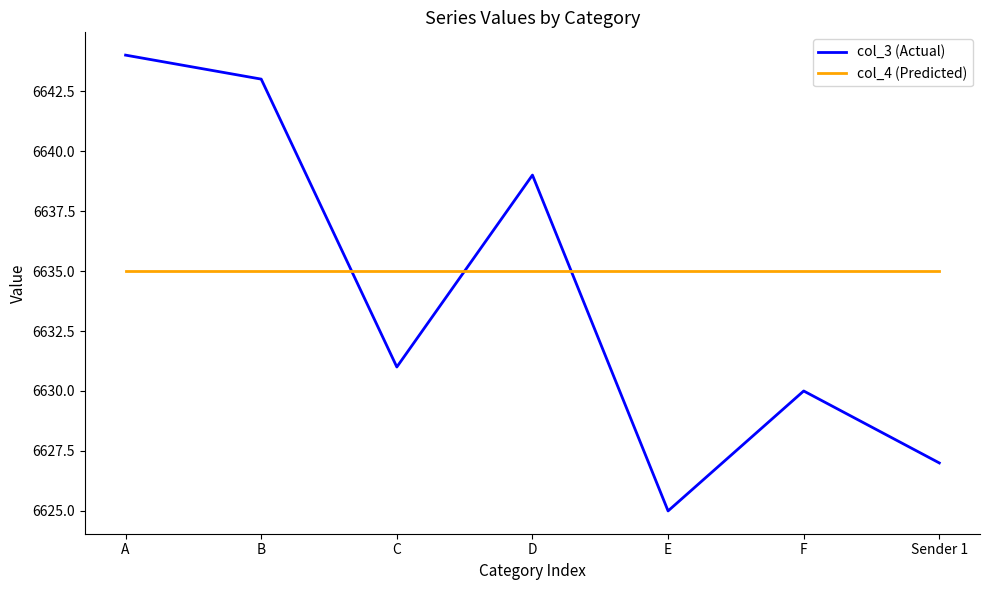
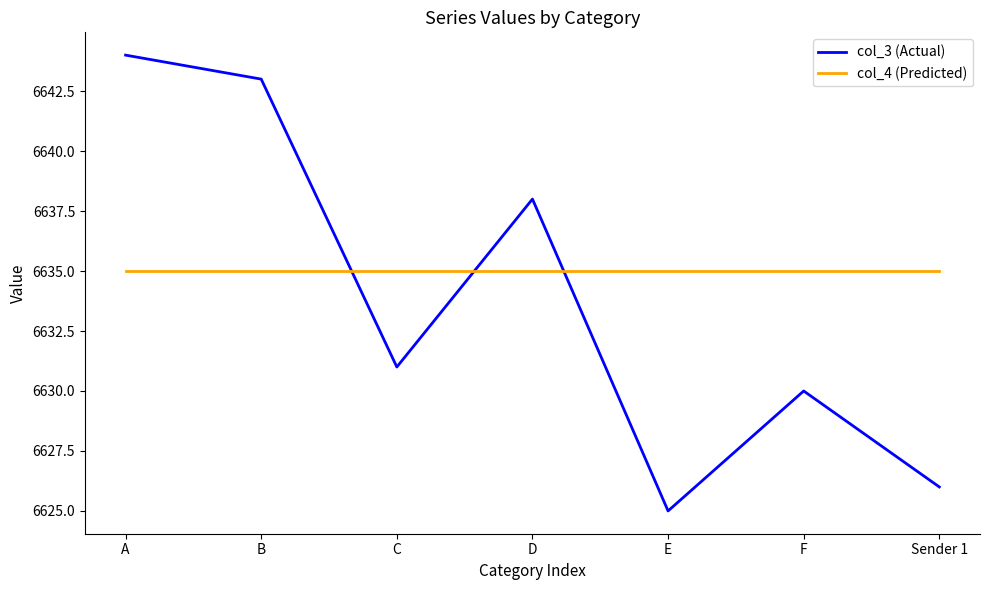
col_3 (Actual), D: 6639 -> 6638
col_3 (Actual), Sender 1: 6627 -> 6626
